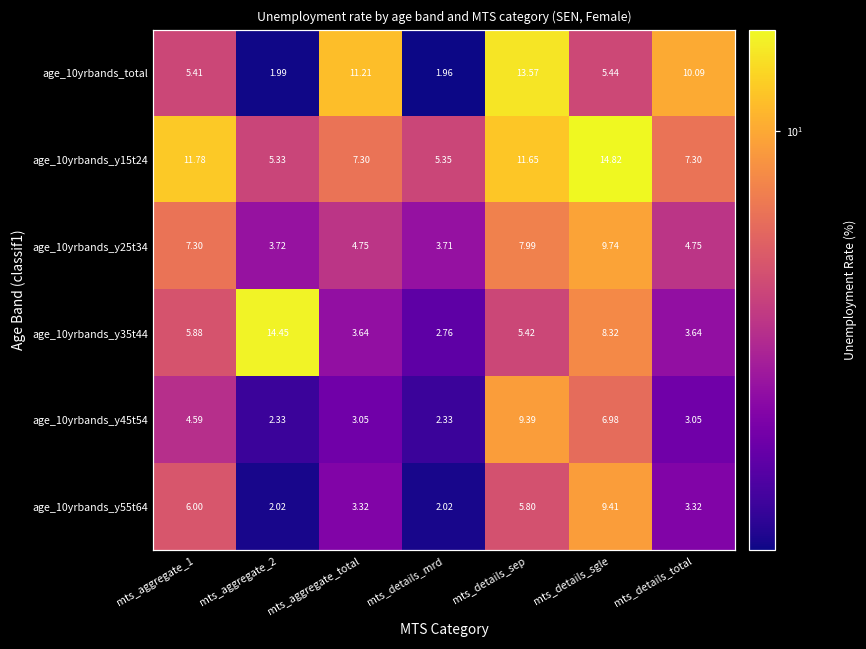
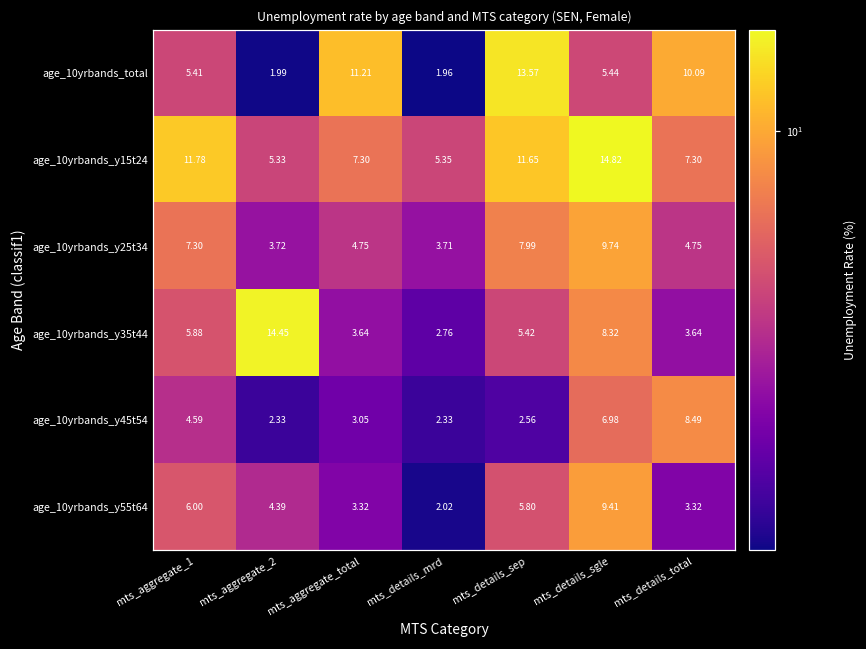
age_10yrbands_y45t54, mts_details_sep: 9.39 -> 2.56
age_10yrbands_y45t54, mts_details_total: 3.05 -> 8.49
age_10yrbands_y55t64, mts_aggregate_2: 2.02 -> 4.39
